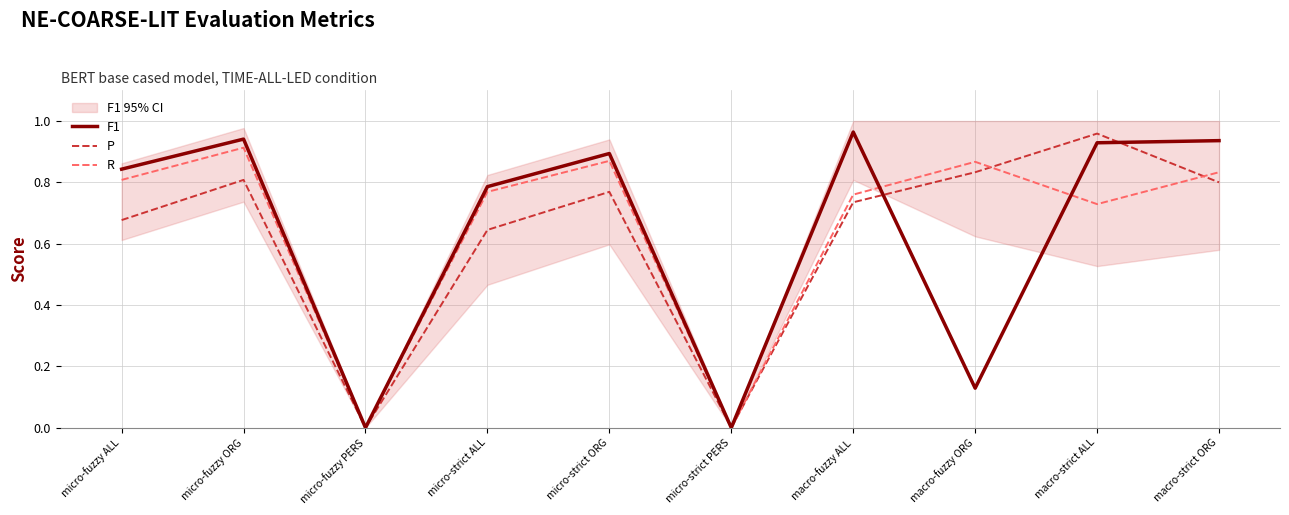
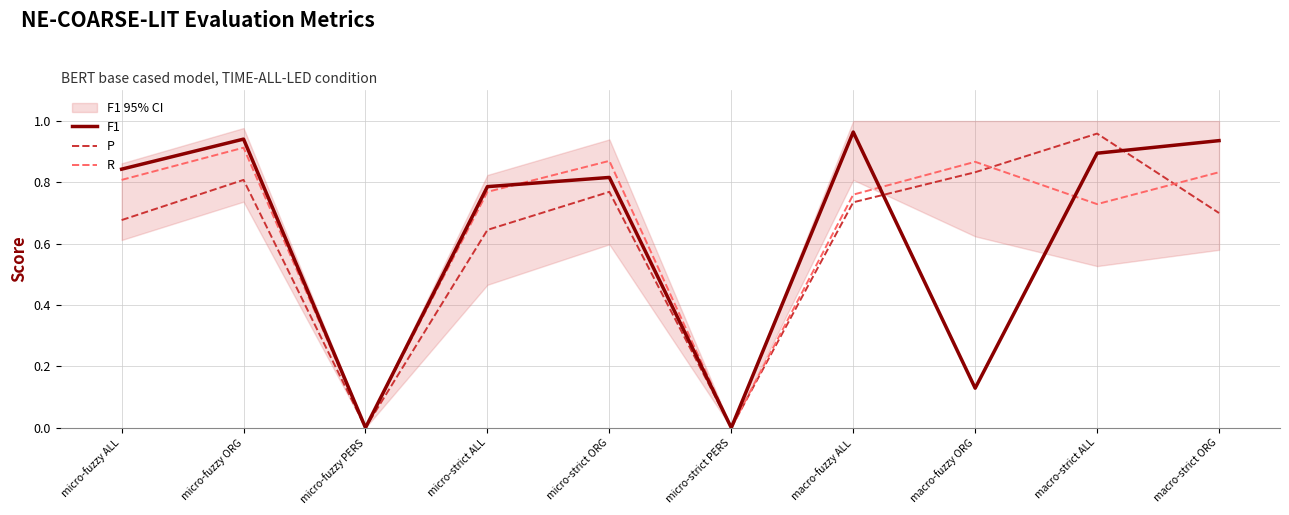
F1, micro-strict ORG: 0.89 -> 0.82
F1, macro-strict ALL: 0.93 -> 0.90
P, macro-strict ORG: 0.8 -> 0.7
